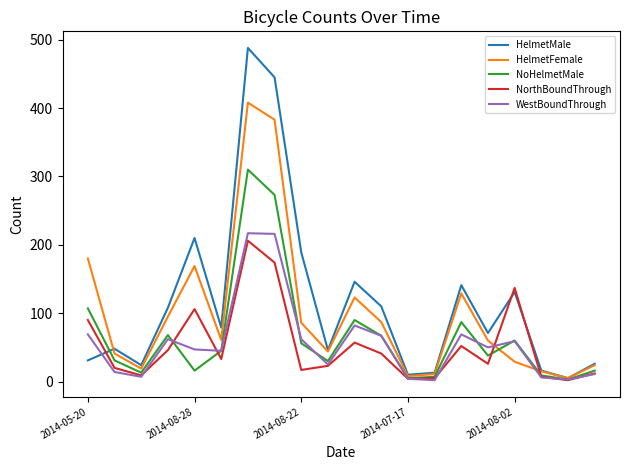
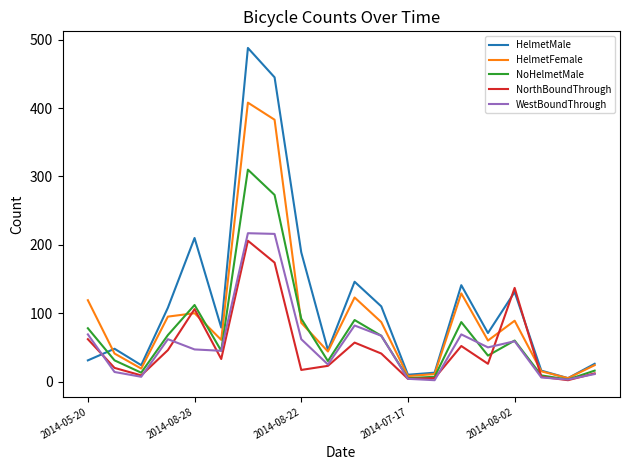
HelmetFemale, 2014-05-20: 180 -> 120
NoHelmetMale, 2014-05-20: 110 -> 80
NorthBoundThrough, 2014-05-20: 90 -> 60
HelmetFemale, 2014-08-28: 170 -> 100
NoHelmetMale, 2014-08-28: 20 -> 110
NoHelmetMale, 2014-08-22: 60 -> 90
HelmetFemale, 2014-08-02: 30 -> 90
